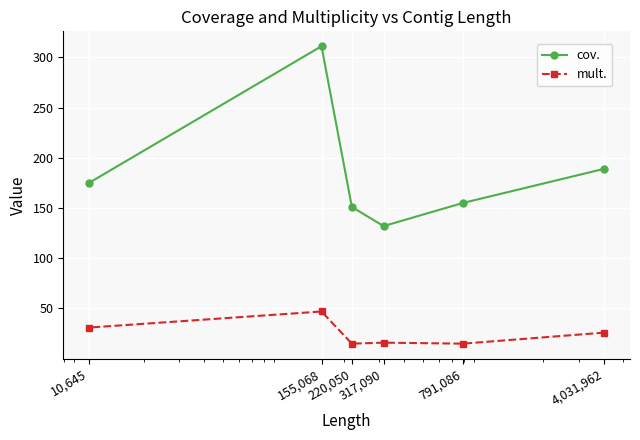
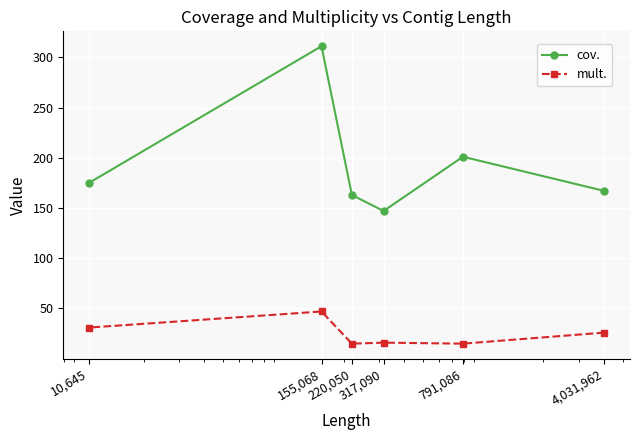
cov., 220,050: 151 -> 163
cov., 317,090: 132 -> 147
cov., 791,086: 155 -> 201
cov., 4,031,962: 189 -> 167
